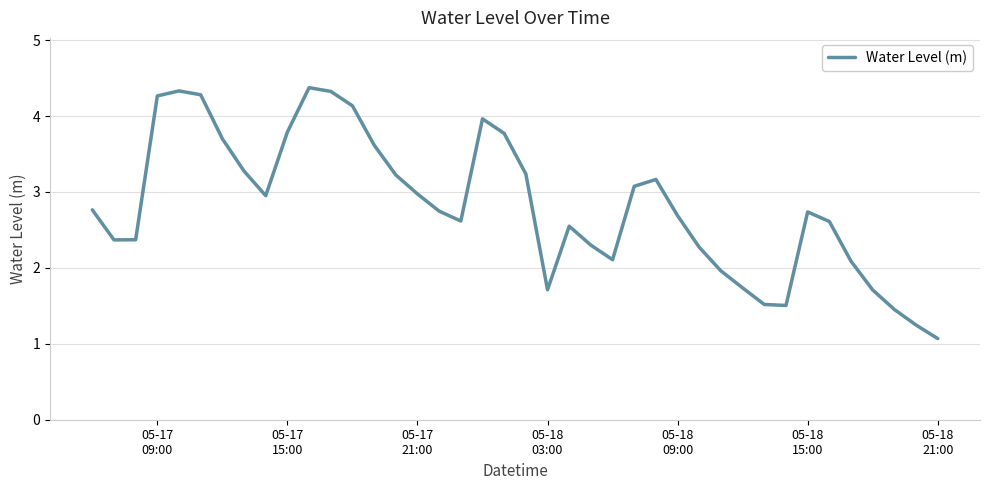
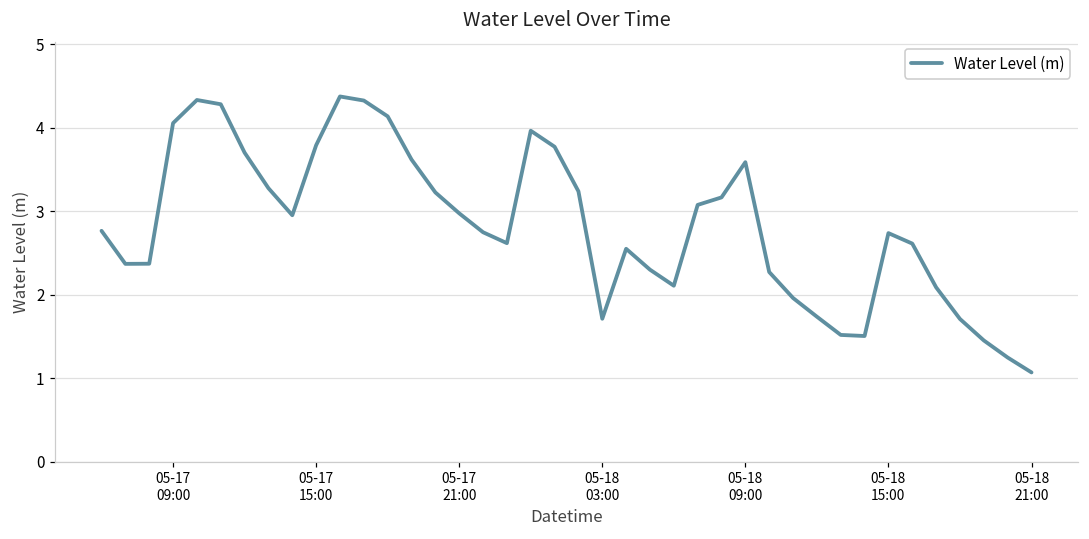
05-17 09:00: 4.3 -> 4.1
05-18 09:00: 2.7 -> 3.6
